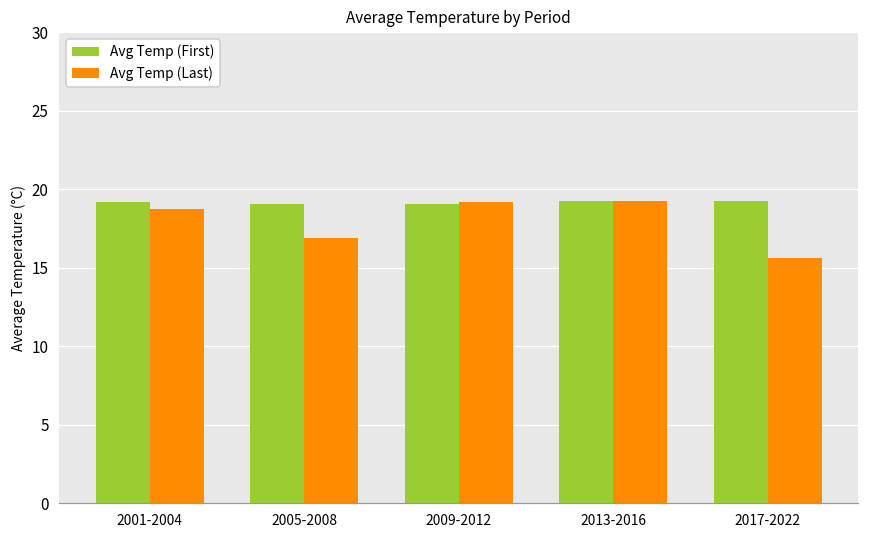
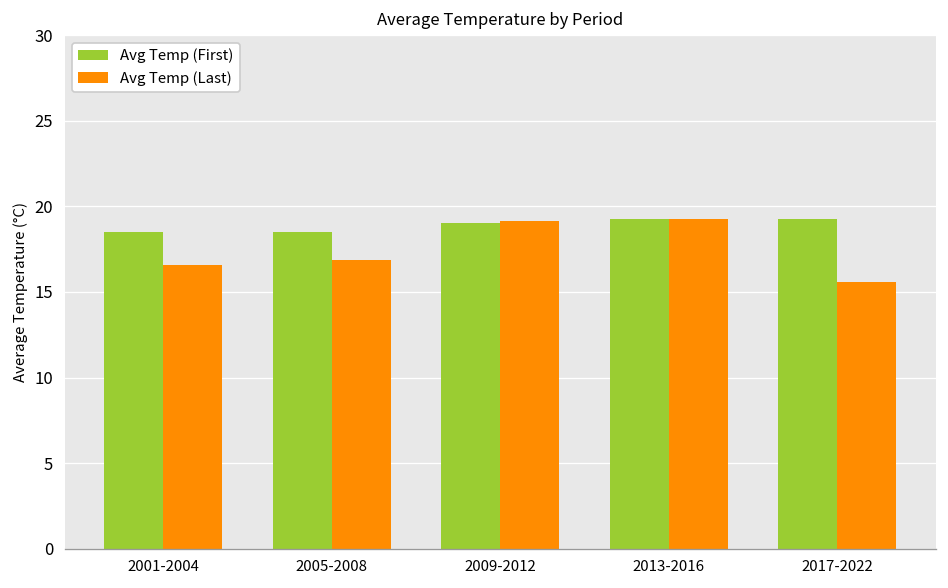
Avg Temp (First), 2001-2004: 19.2 -> 18.5
Avg Temp (Last), 2001-2004: 18.7 -> 16.6
Avg Temp (First), 2005-2008: 19.1 -> 18.5
